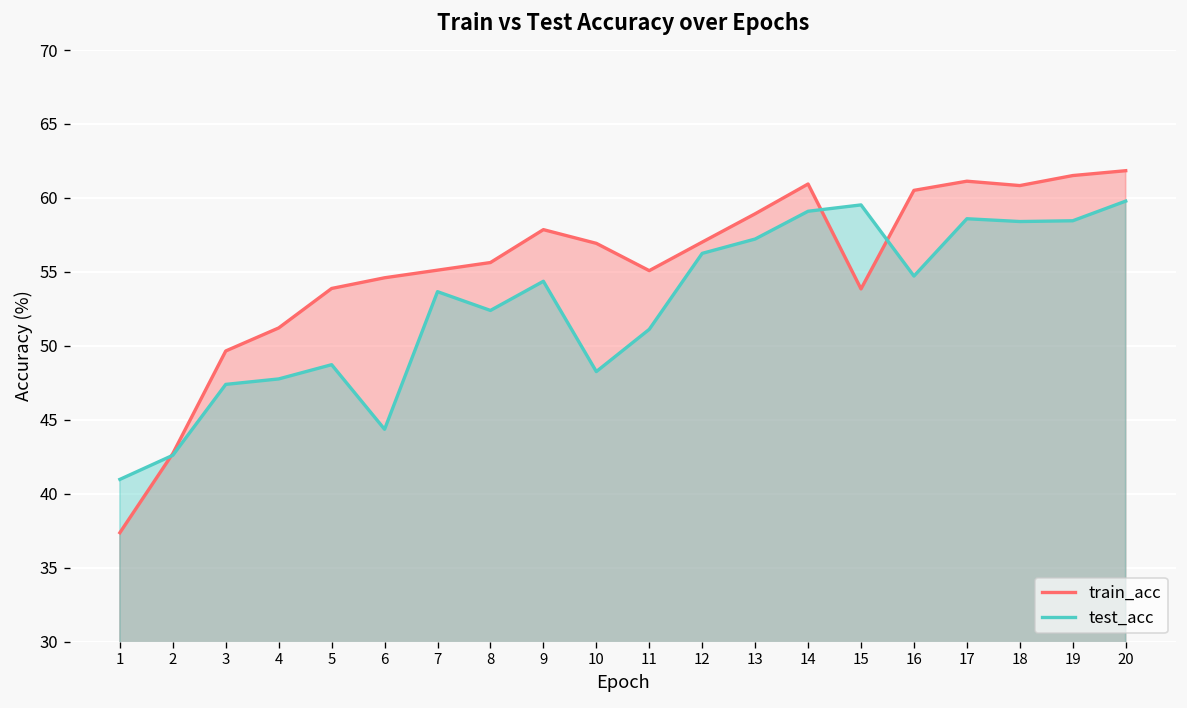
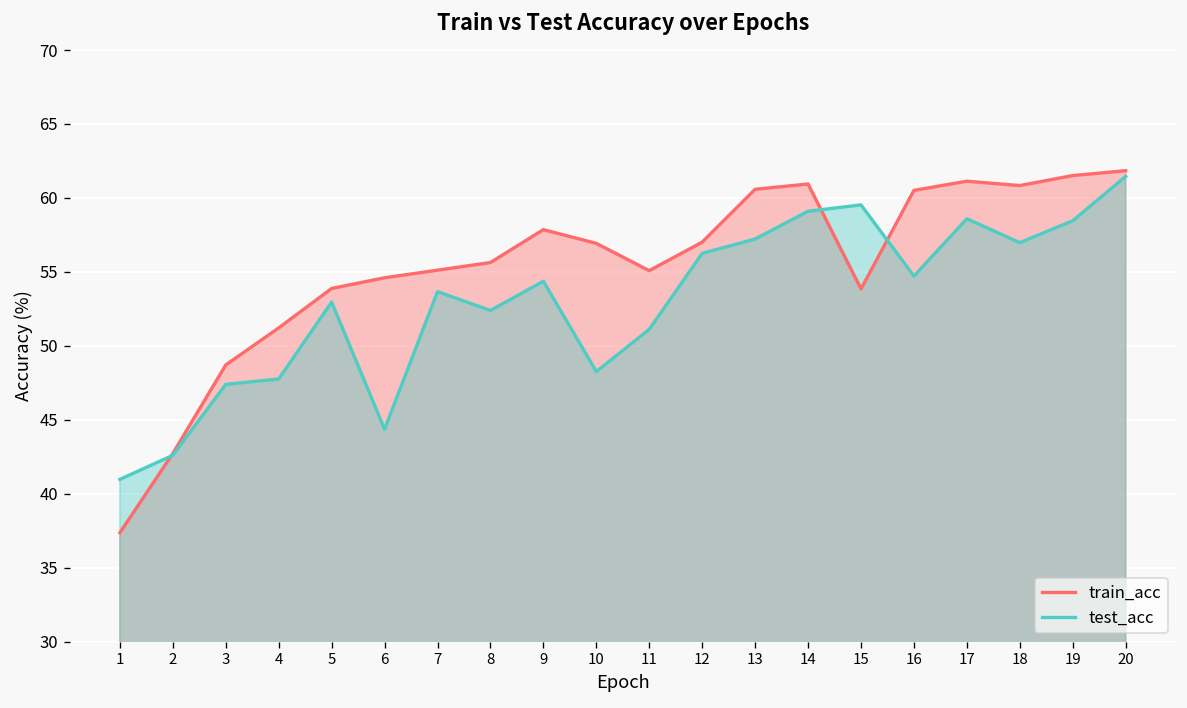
train_acc, 3: 49.7 -> 48.7
test_acc, 5: 48.7 -> 53.0
train_acc, 13: 58.9 -> 60.6
test_acc, 18: 58.4 -> 57.0
test_acc, 20: 59.8 -> 61.5
